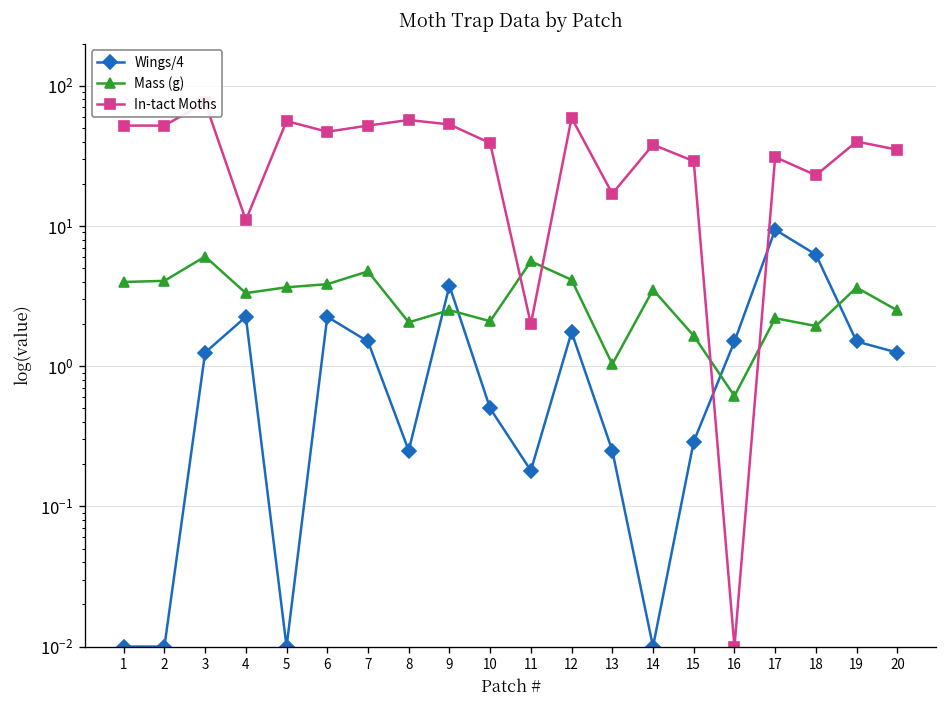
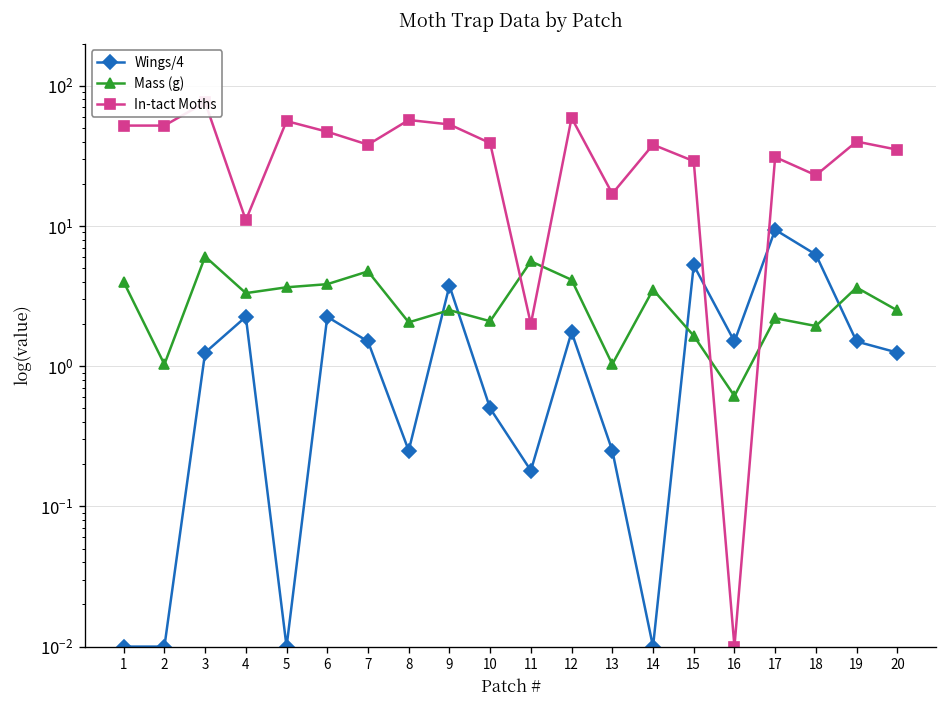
Mass (g), 2: 4.1 -> 1.0
In-tact Moths, 7: 50 -> 38
Wings/4, 15: 0.29 -> 5
